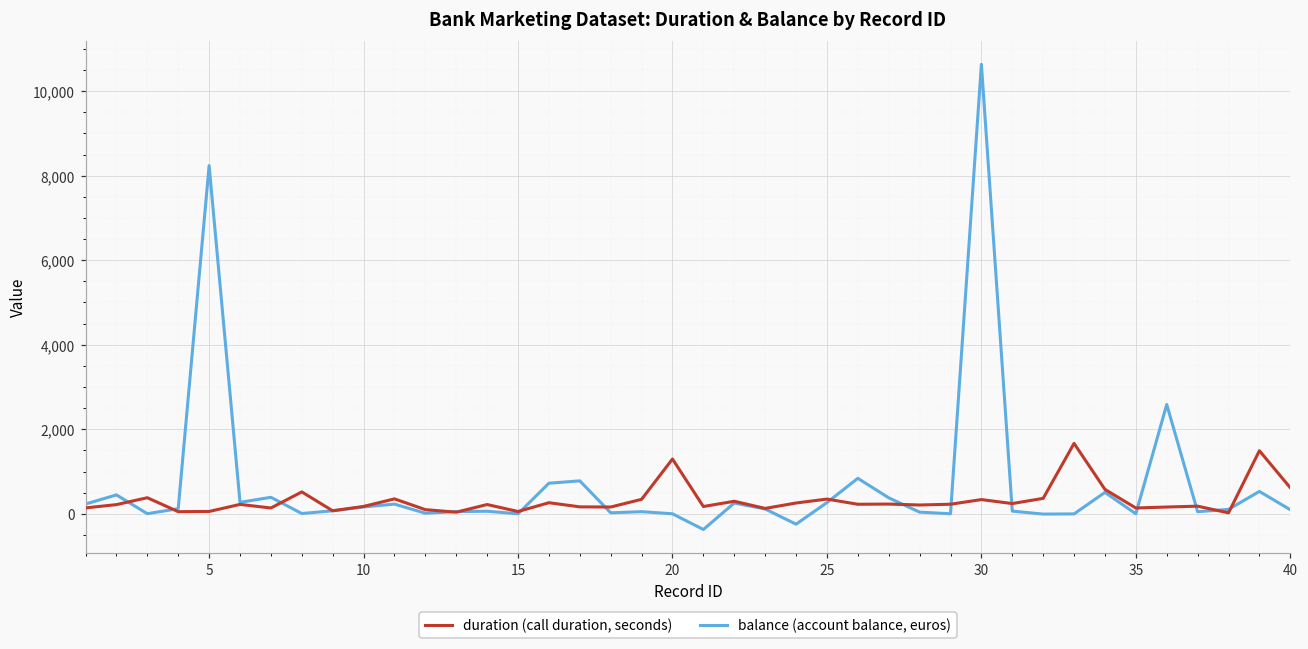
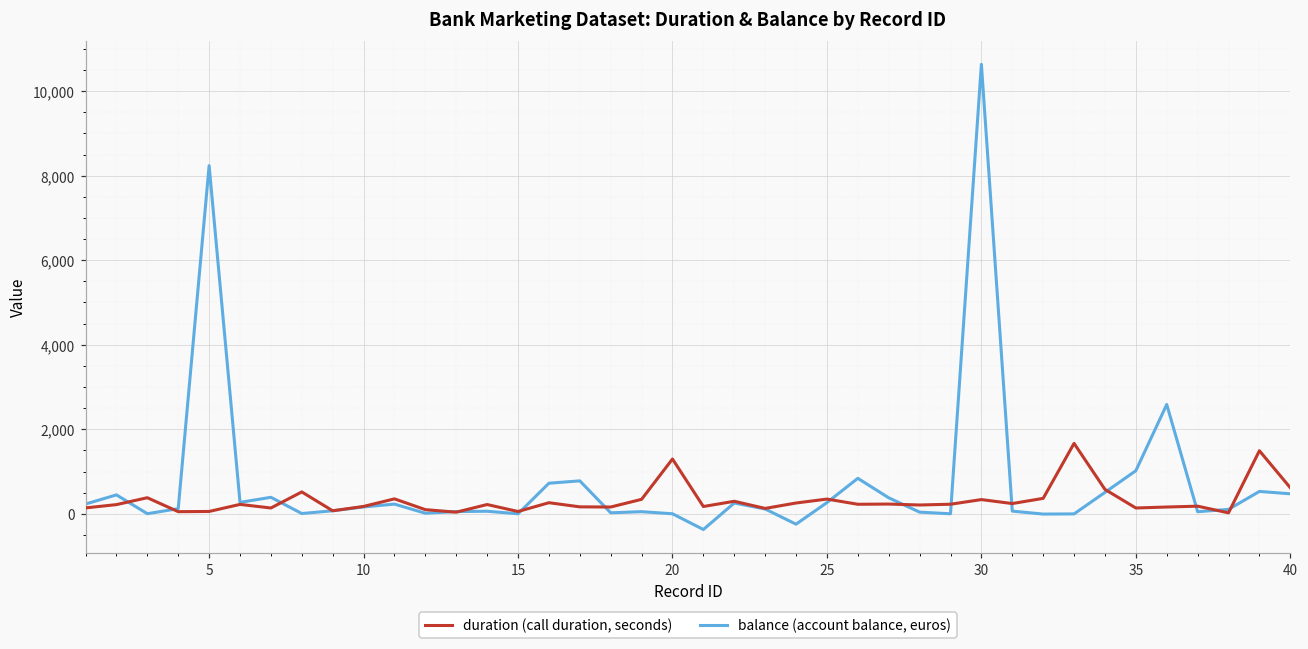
balance (account balance, euros), 35: 0 -> 1,000
balance (account balance, euros), 40: 100 -> 500
